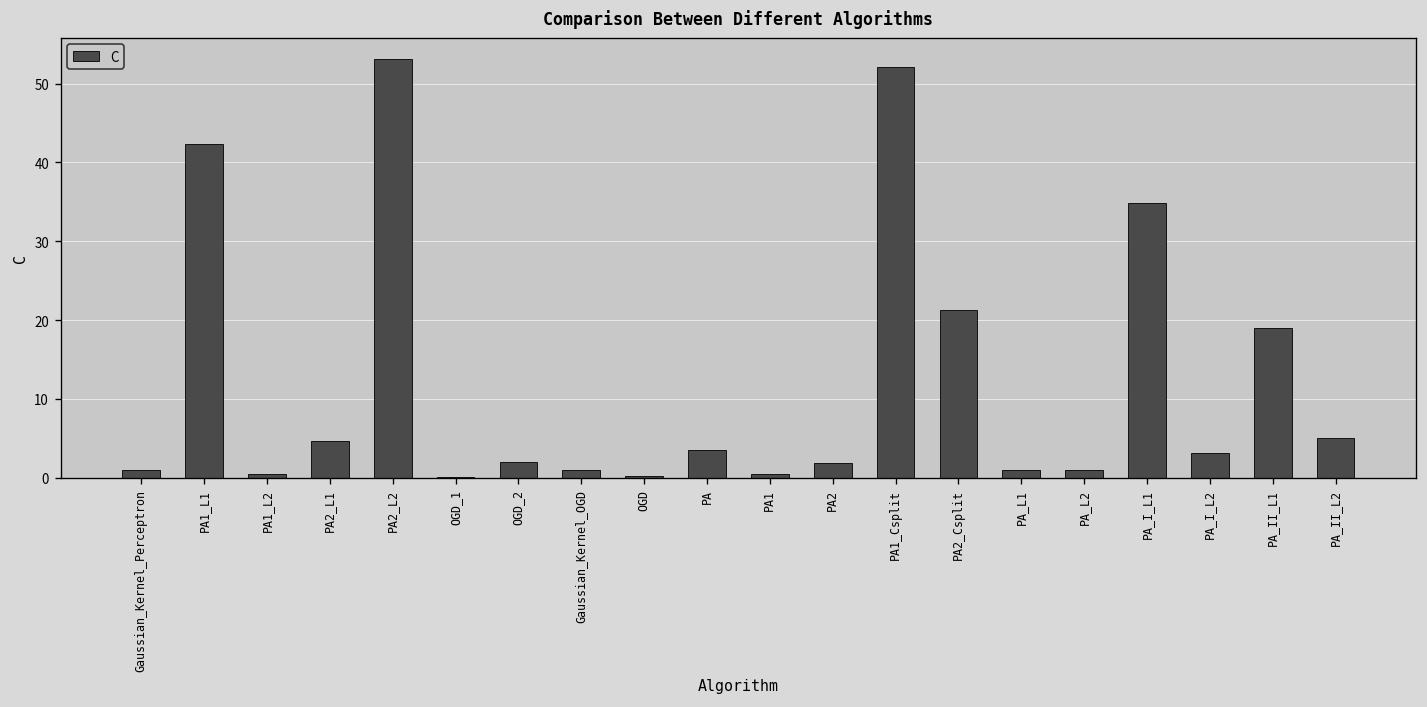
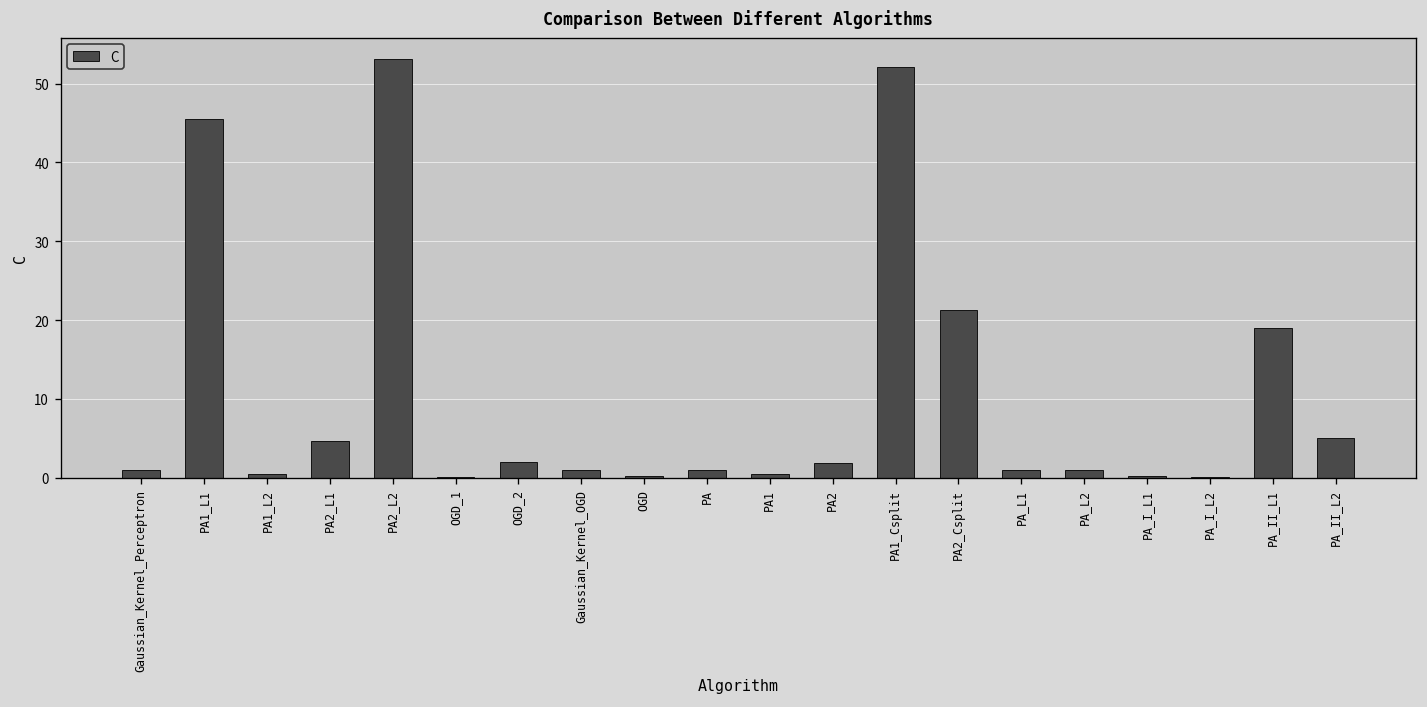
PA1_L1: 42 -> 45
PA: 4 -> 1
PA_I_L1: 35 -> 0
PA_I_L2: 3 -> 0
